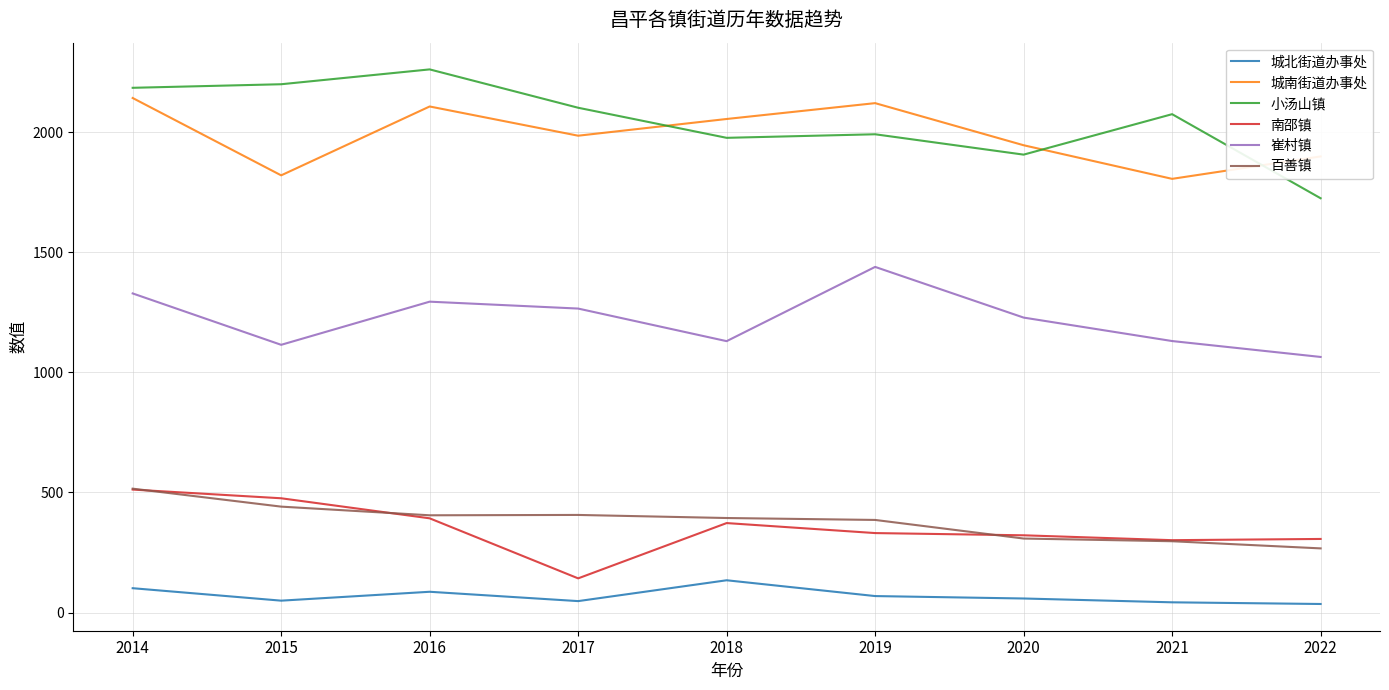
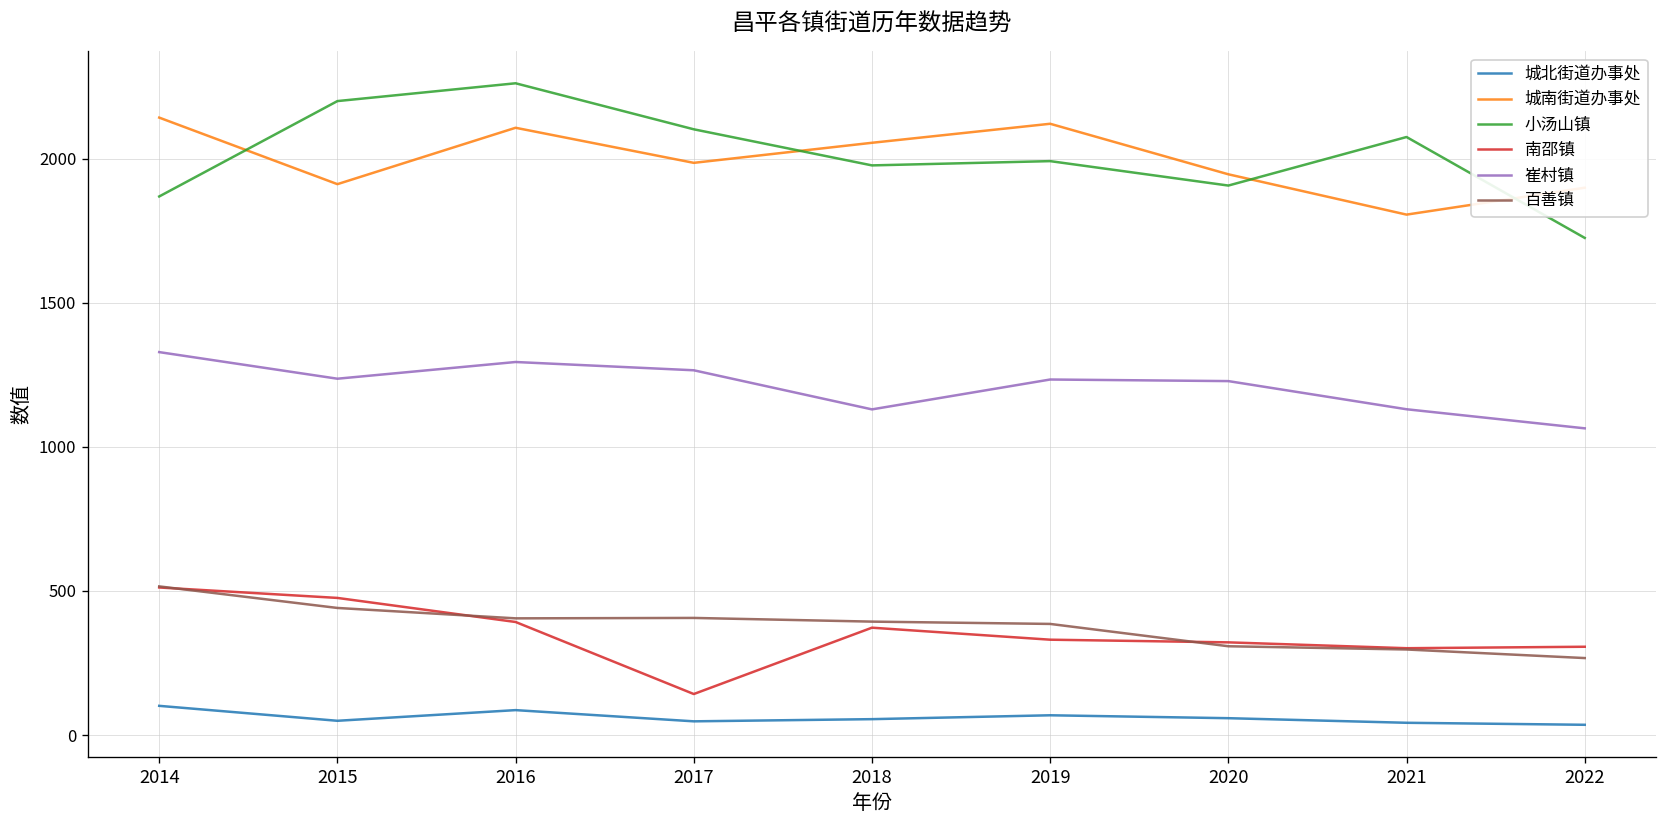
小汤山镇, 2014: 2180 -> 1870
城南街道办事处, 2015: 1820 -> 1910
崔村镇, 2015: 1110 -> 1240
城北街道办事处, 2018: 130 -> 60
崔村镇, 2019: 1440 -> 1230
